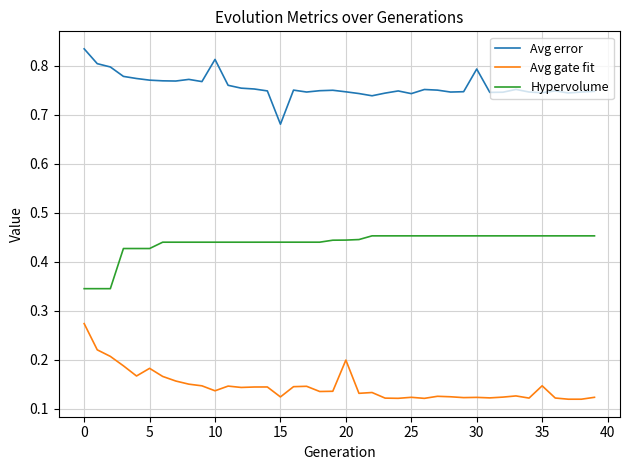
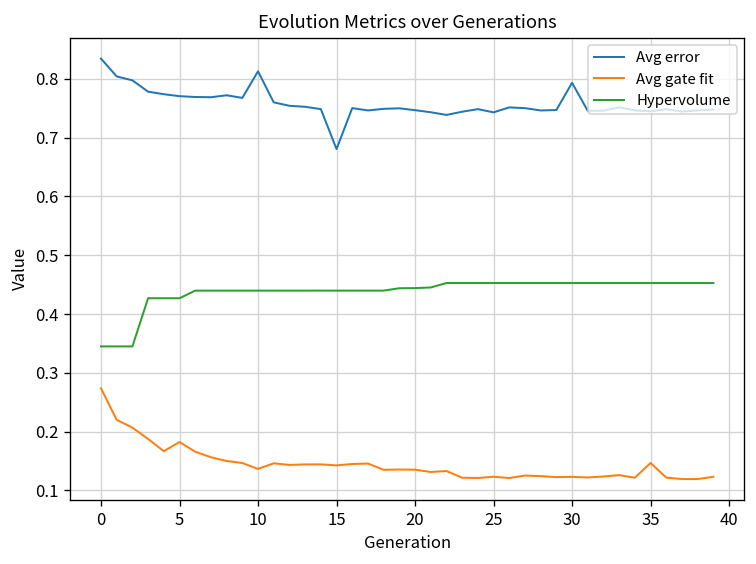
Avg gate fit, 15: 0.12 -> 0.14
Avg gate fit, 20: 0.20 -> 0.14
